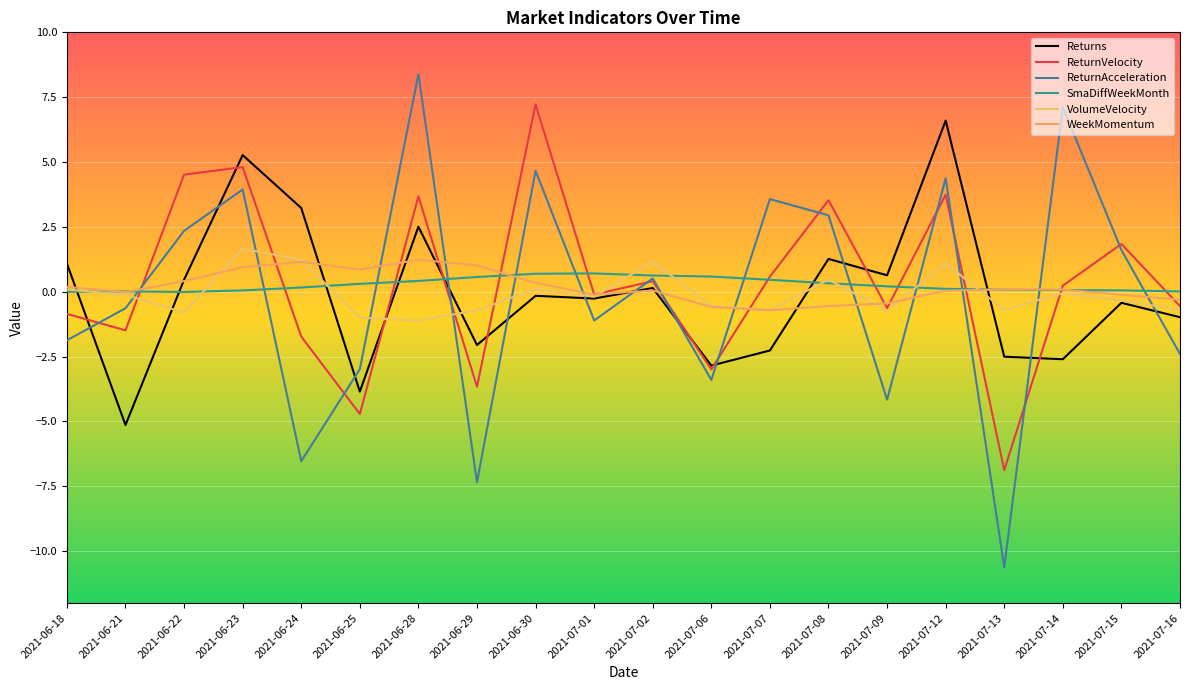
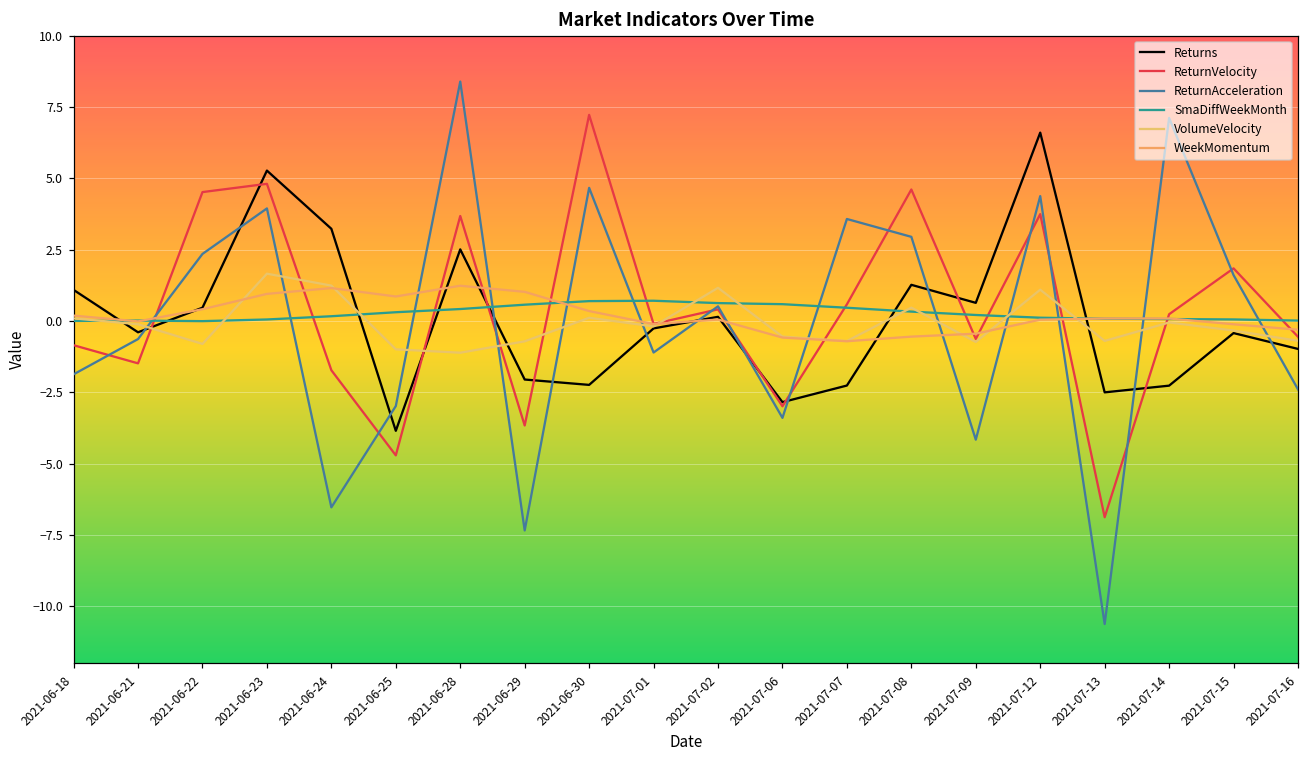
Returns, 2021-06-21: -5.1 -> -0.4
Returns, 2021-06-30: -0.2 -> -2.2
ReturnVelocity, 2021-07-08: 3.5 -> 4.6
Returns, 2021-07-14: -2.6 -> -2.3
